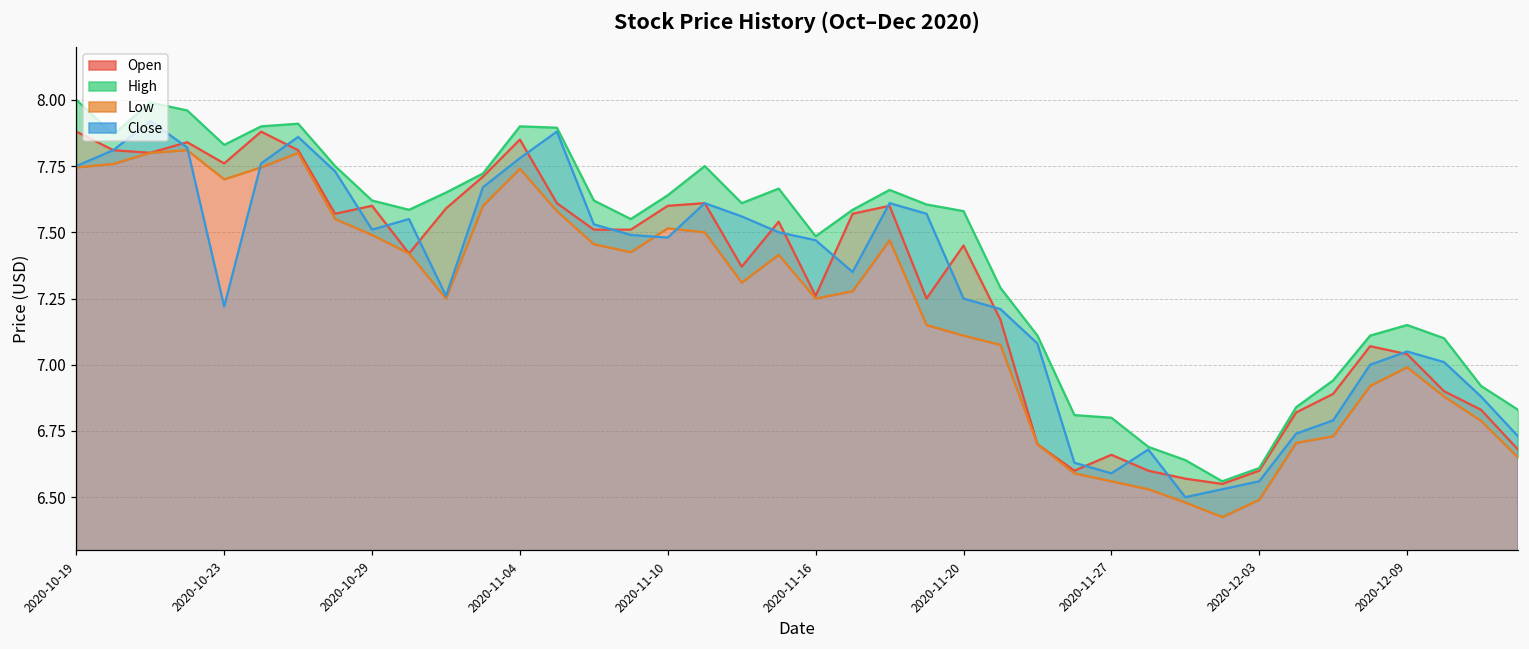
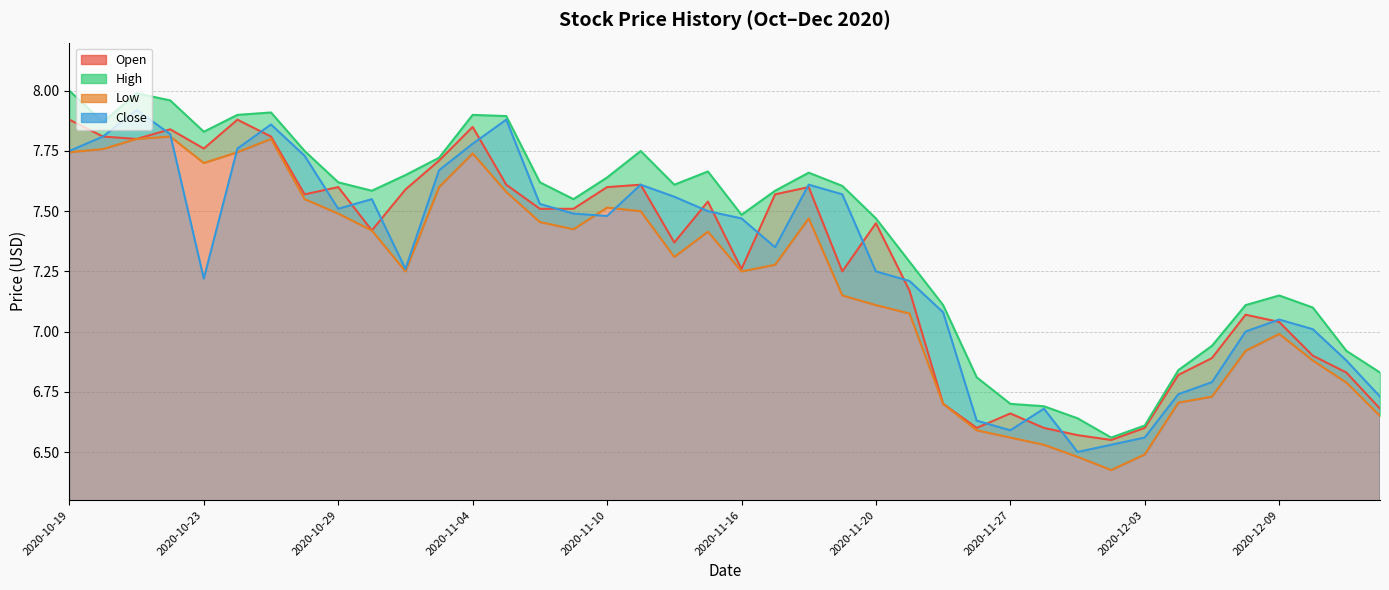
High, 2020-11-20: 7.58 -> 7.47
High, 2020-11-27: 6.8 -> 6.7
